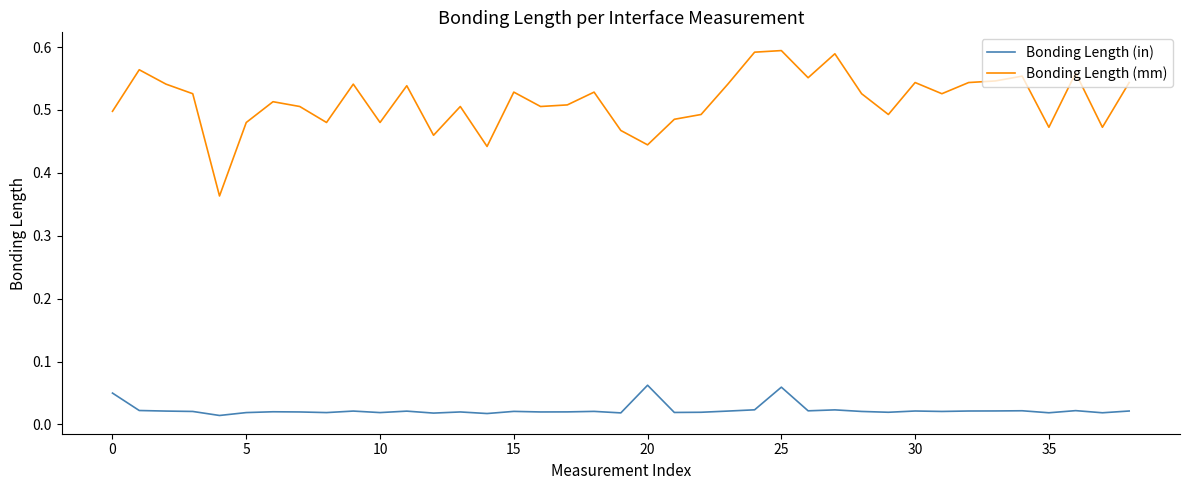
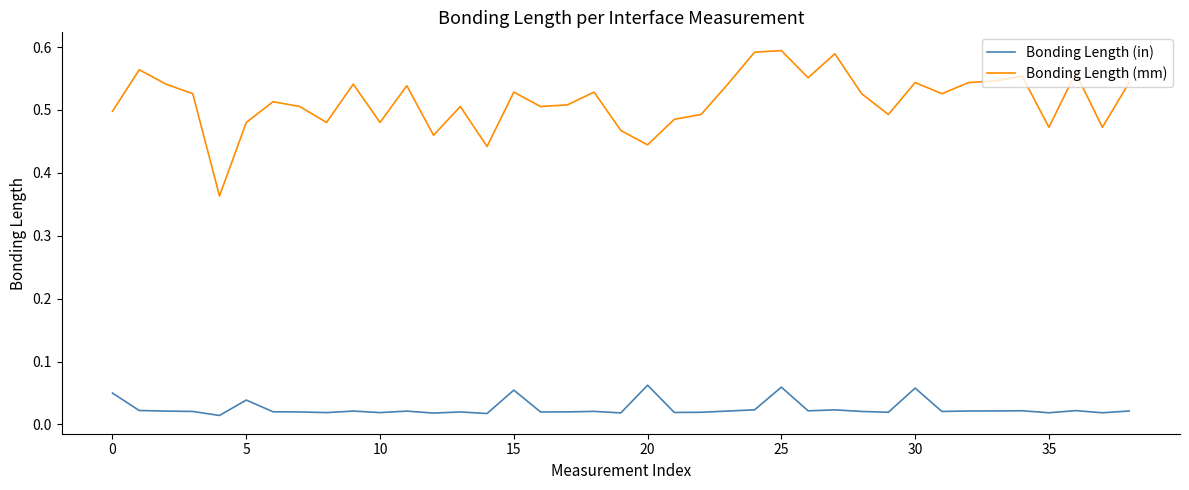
Bonding Length (in), 5: 0.02 -> 0.04
Bonding Length (in), 15: 0.02 -> 0.05
Bonding Length (in), 30: 0.02 -> 0.06
